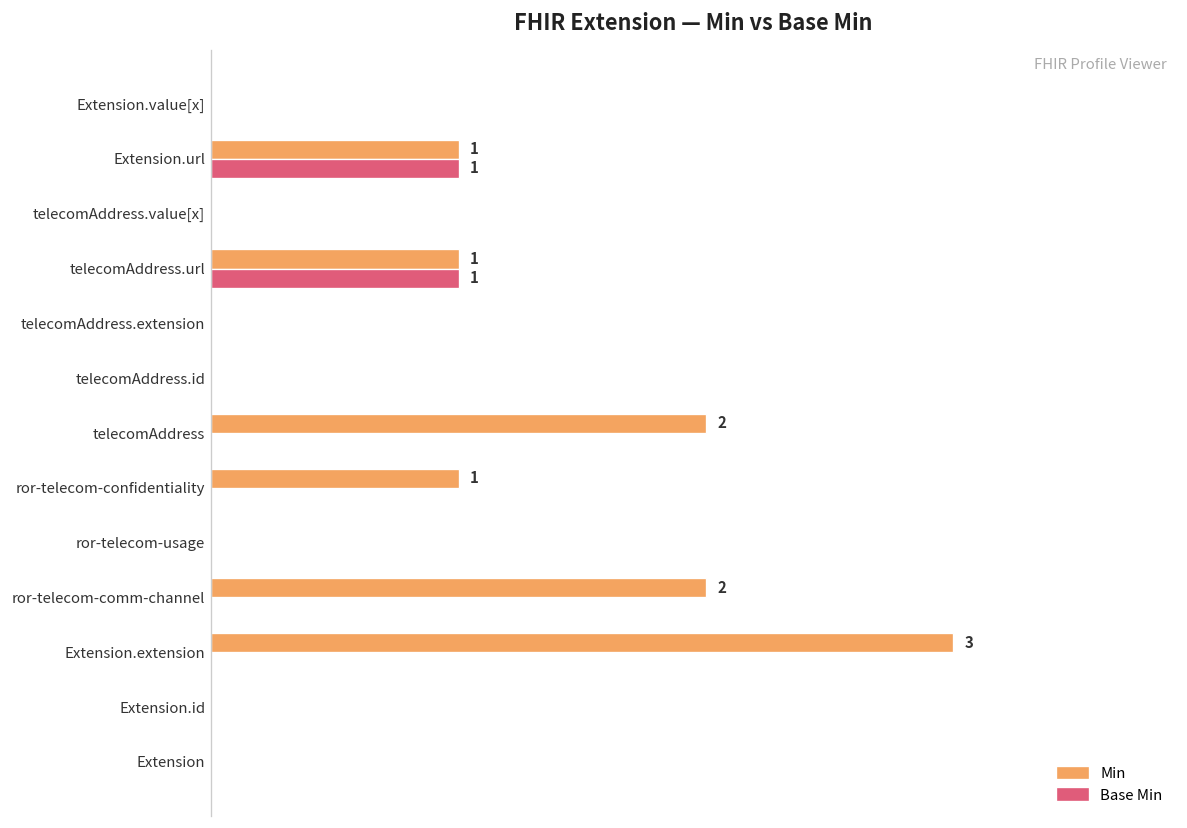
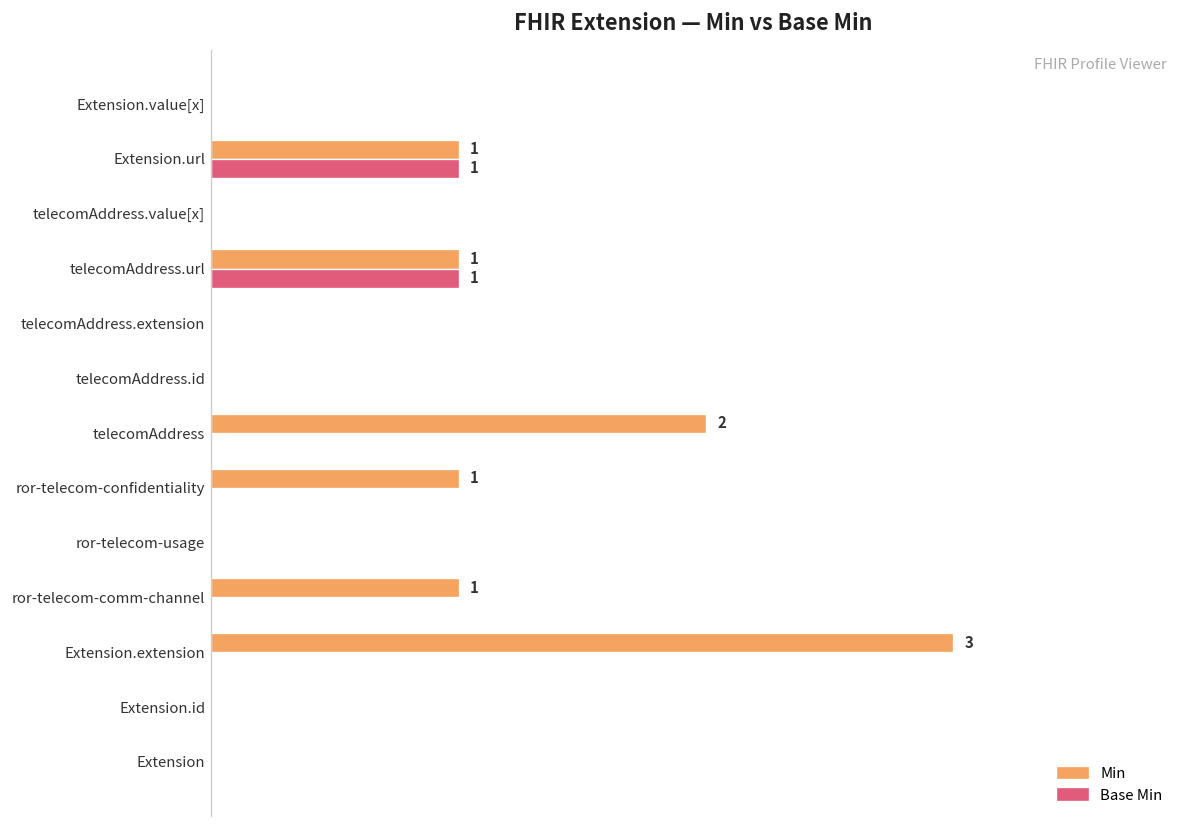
Min, ror-telecom-comm-channel: 2 -> 1
